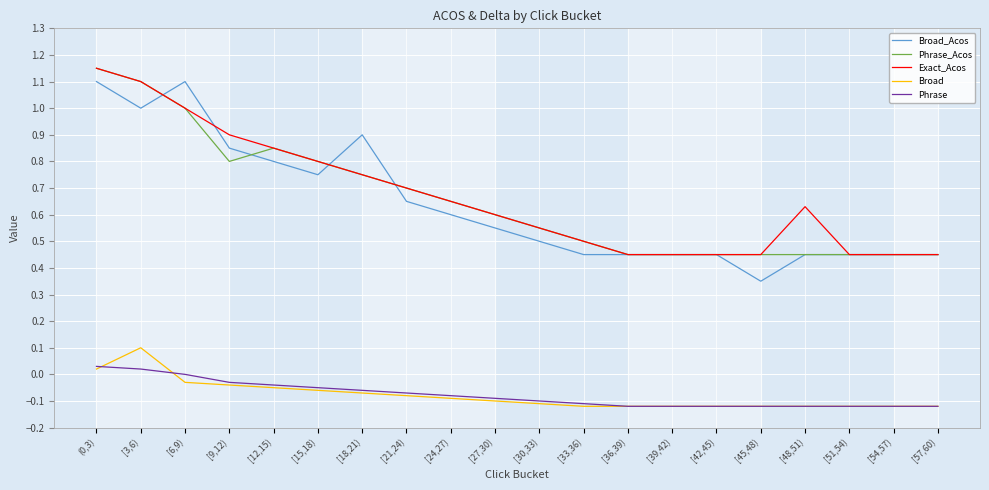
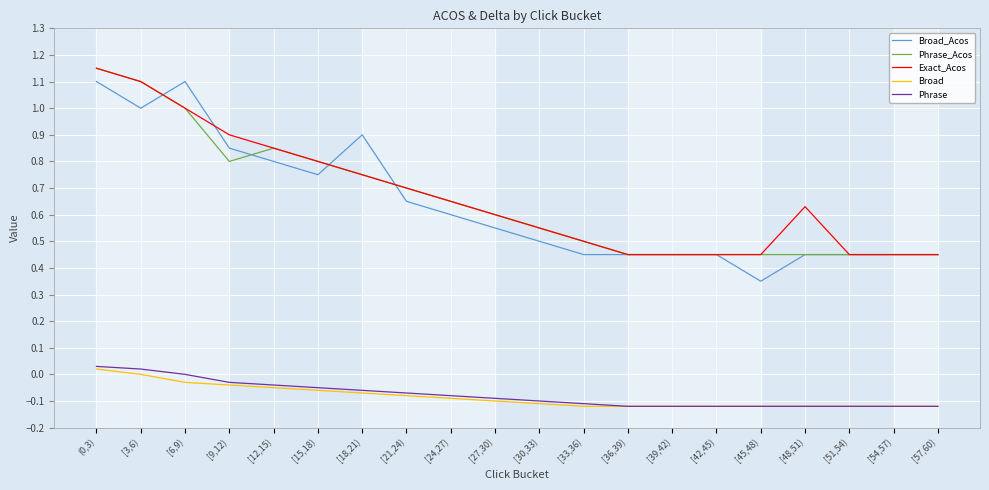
Broad, [3,6): 0.1 -> 0.0
